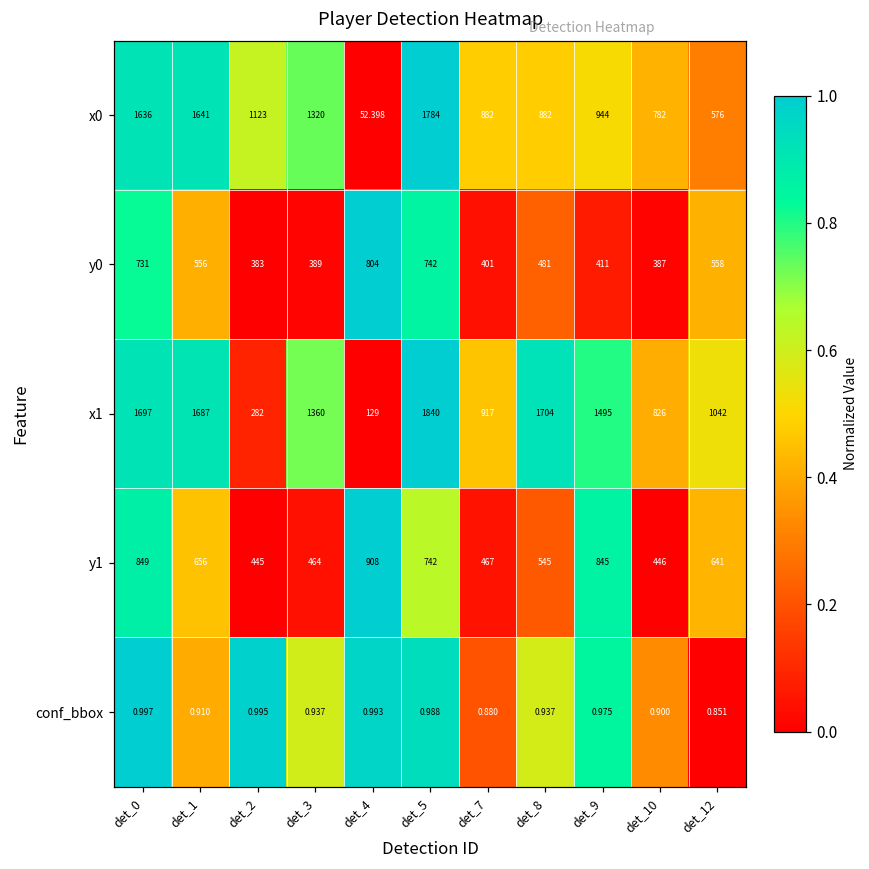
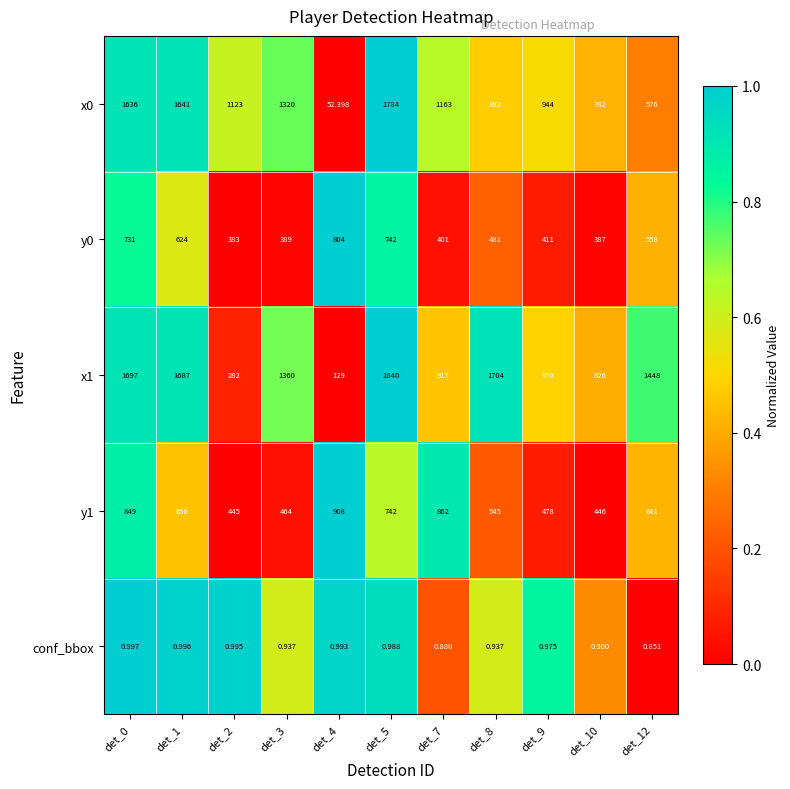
x0, det_7: 882 -> 1163
y0, det_1: 556 -> 624
x1, det_9: 1495 -> 970
x1, det_12: 1042 -> 1448
y1, det_7: 467 -> 862
y1, det_9: 845 -> 478
conf_bbox, det_1: 0.910 -> 0.996
